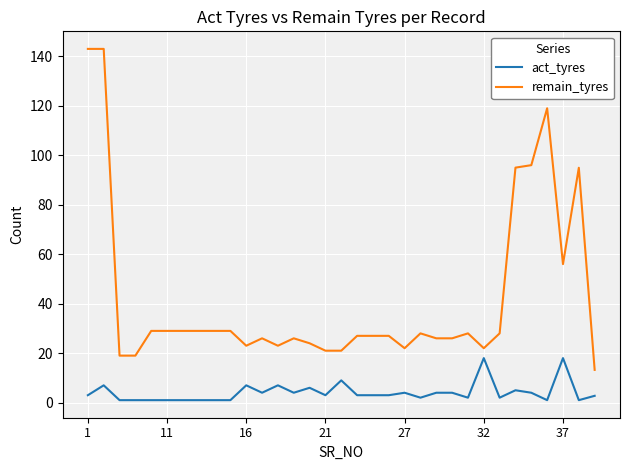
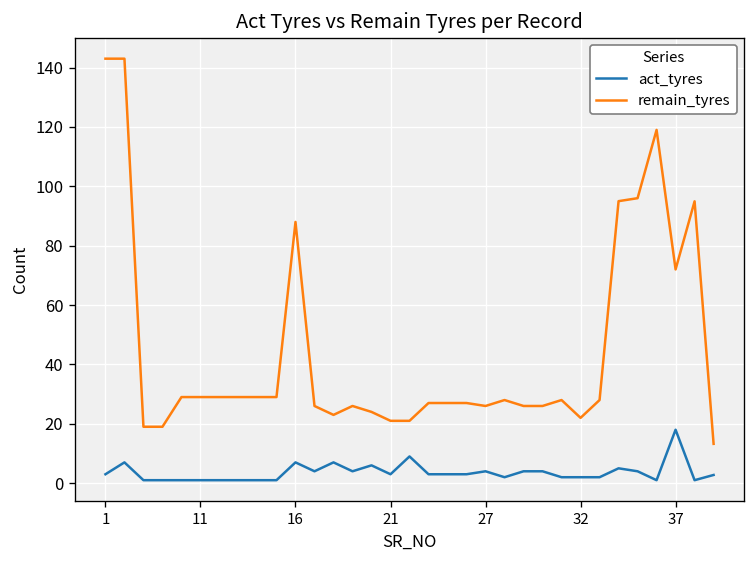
remain_tyres, 16: 23 -> 88
remain_tyres, 27: 22 -> 26
act_tyres, 32: 18 -> 2
remain_tyres, 37: 56 -> 72
